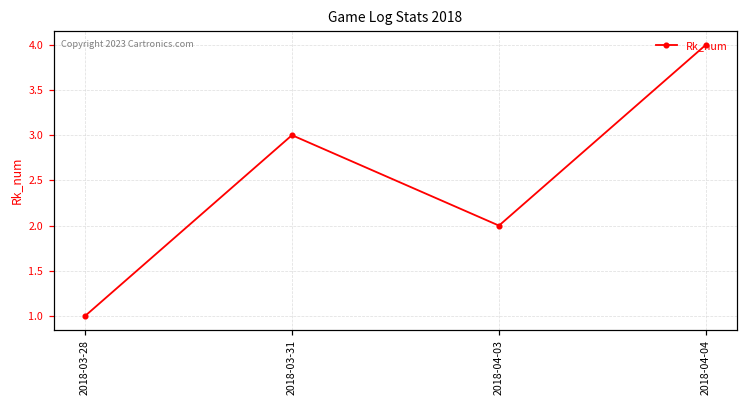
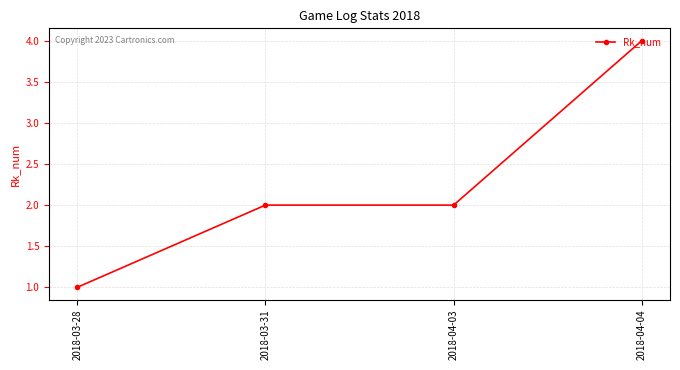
2018-03-31: 3 -> 2
